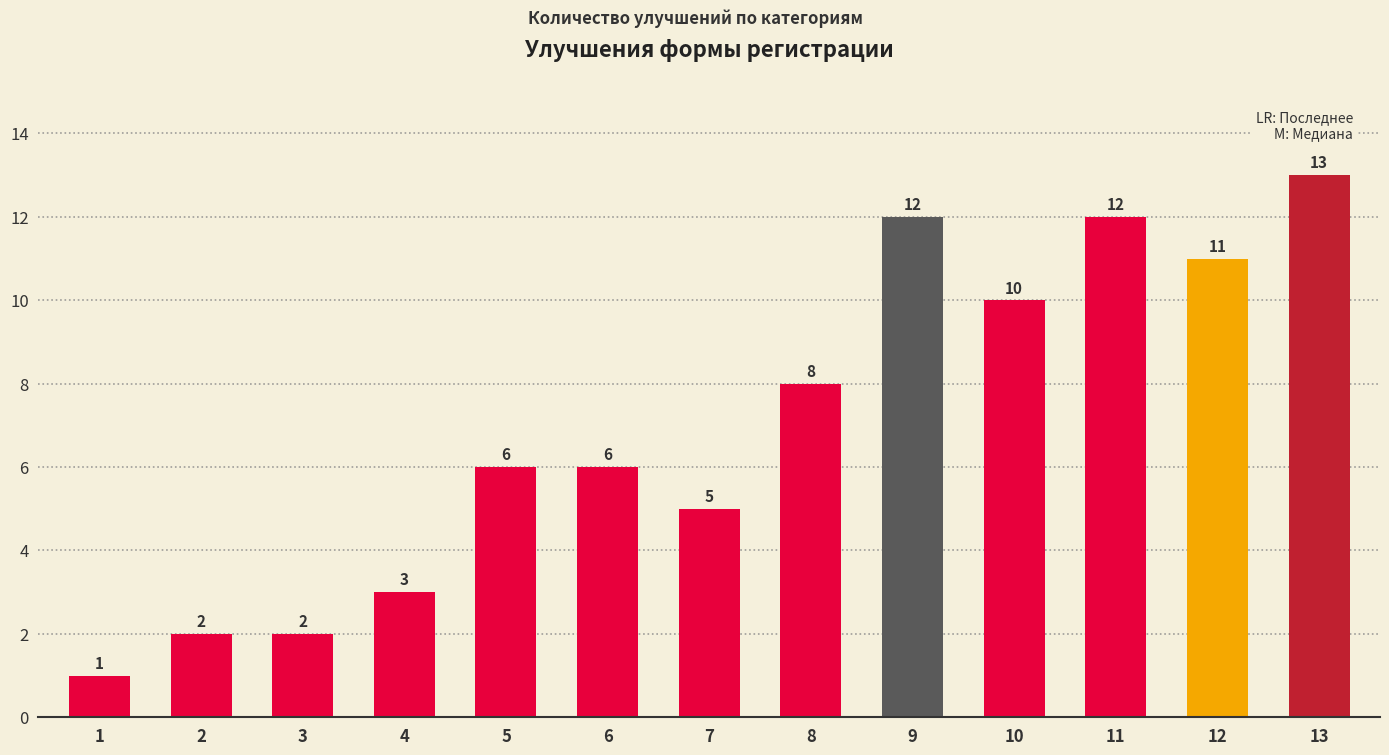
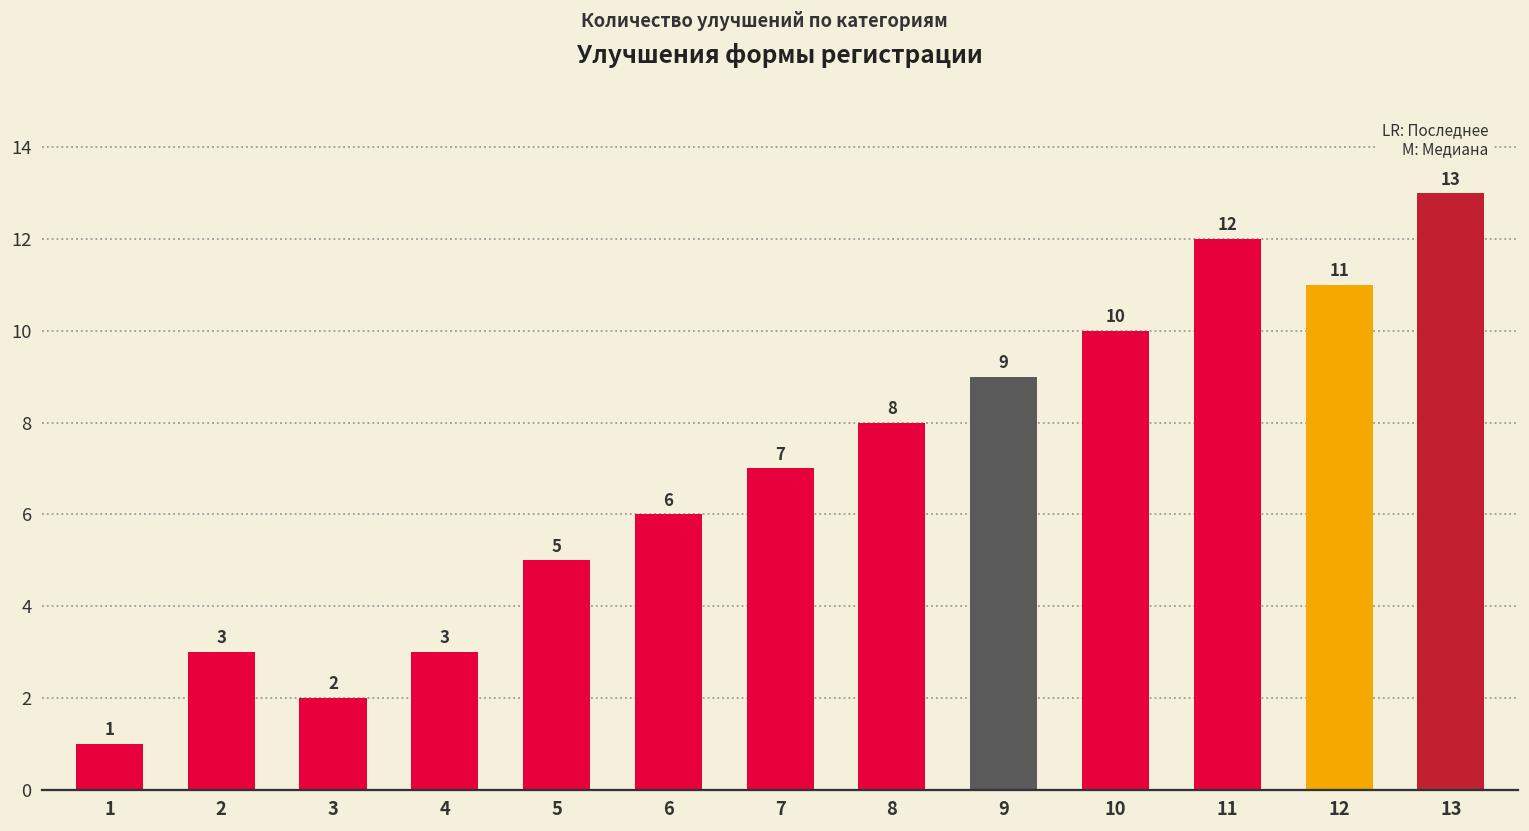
2: 2 -> 3
5: 6 -> 5
7: 5 -> 7
9: 12 -> 9
